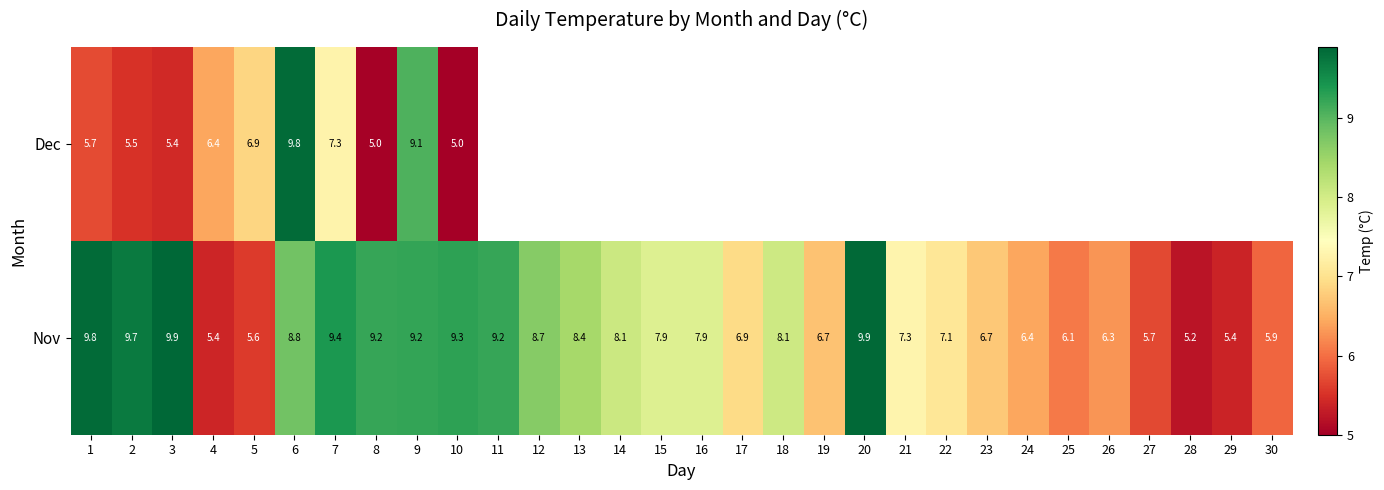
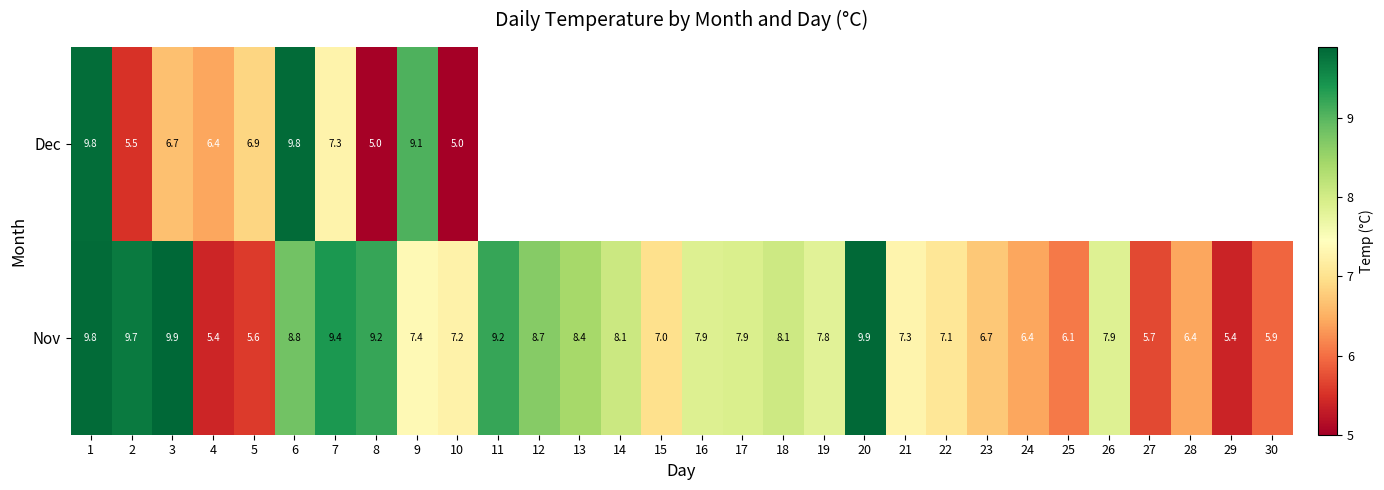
Dec, 1: 5.7 -> 9.8
Dec, 3: 5.4 -> 6.7
Nov, 9: 9.2 -> 7.4
Nov, 10: 9.3 -> 7.2
Nov, 15: 7.9 -> 7.0
Nov, 17: 6.9 -> 7.9
Nov, 19: 6.7 -> 7.8
Nov, 26: 6.3 -> 7.9
Nov, 28: 5.2 -> 6.4
